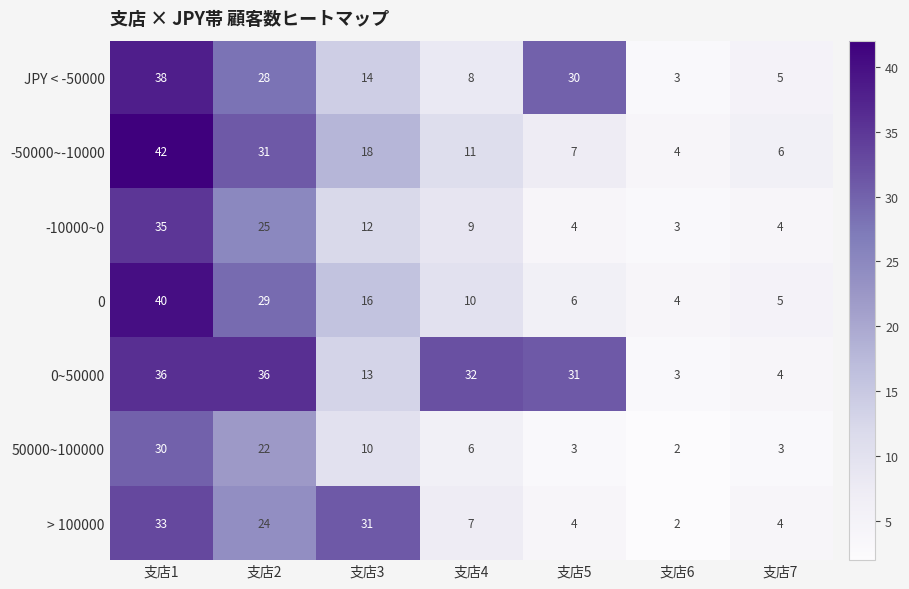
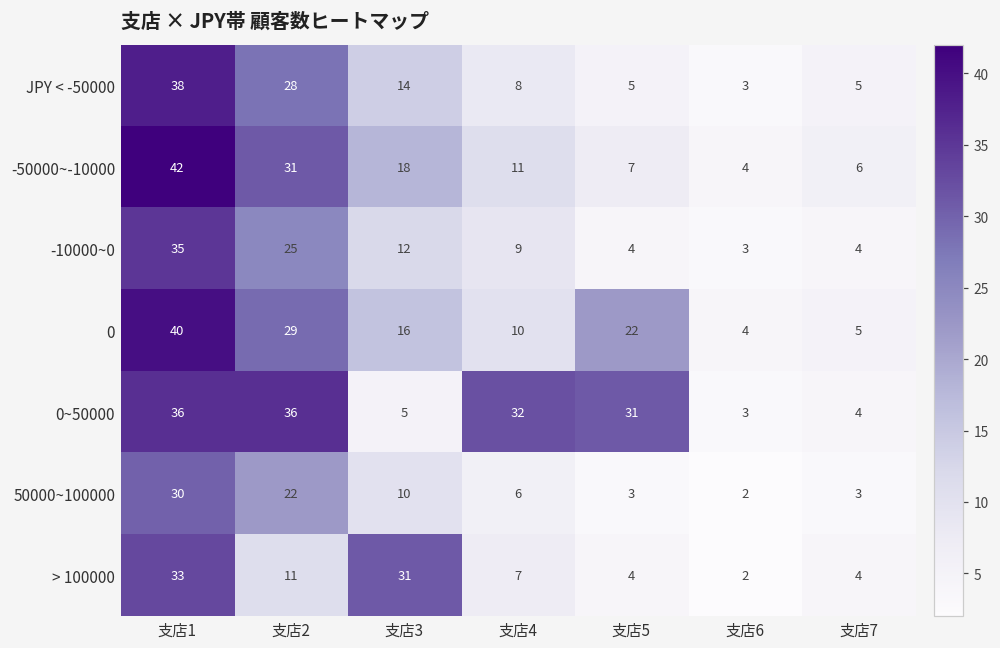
JPY < -50000, 支店5: 30 -> 5
0, 支店5: 6 -> 22
0~50000, 支店3: 13 -> 5
> 100000, 支店2: 24 -> 11
